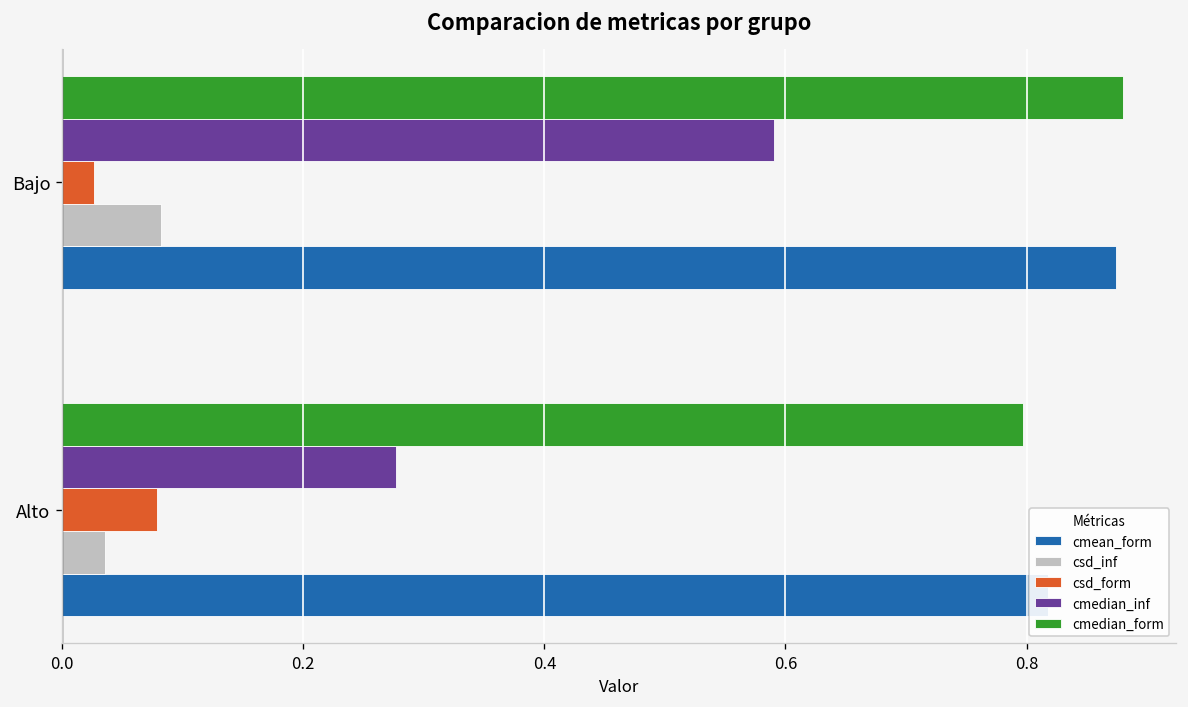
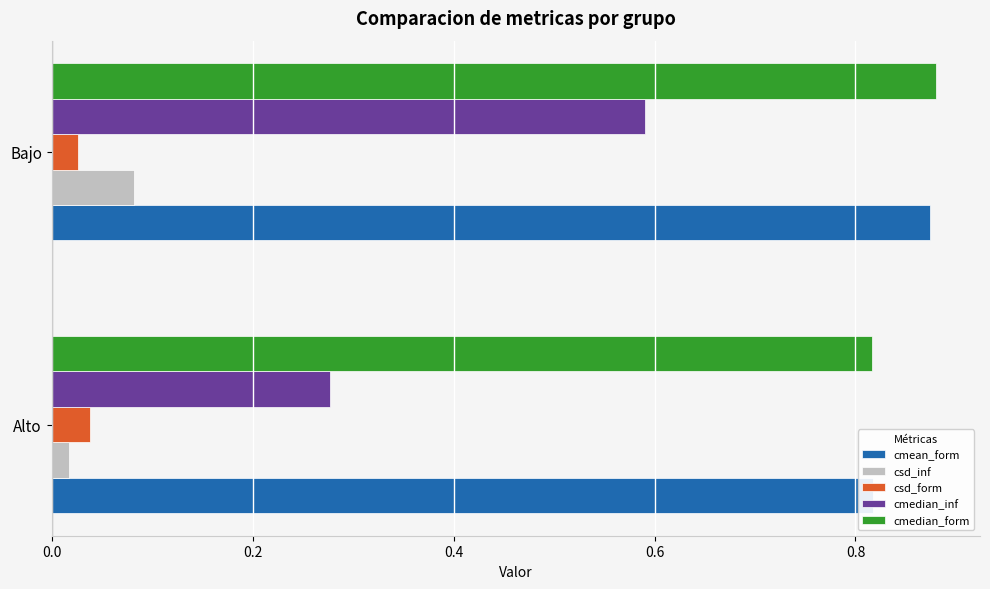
cmedian_form, Alto: 0.797 -> 0.817
csd_form, Alto: 0.079 -> 0.038
csd_inf, Alto: 0.035 -> 0.017
